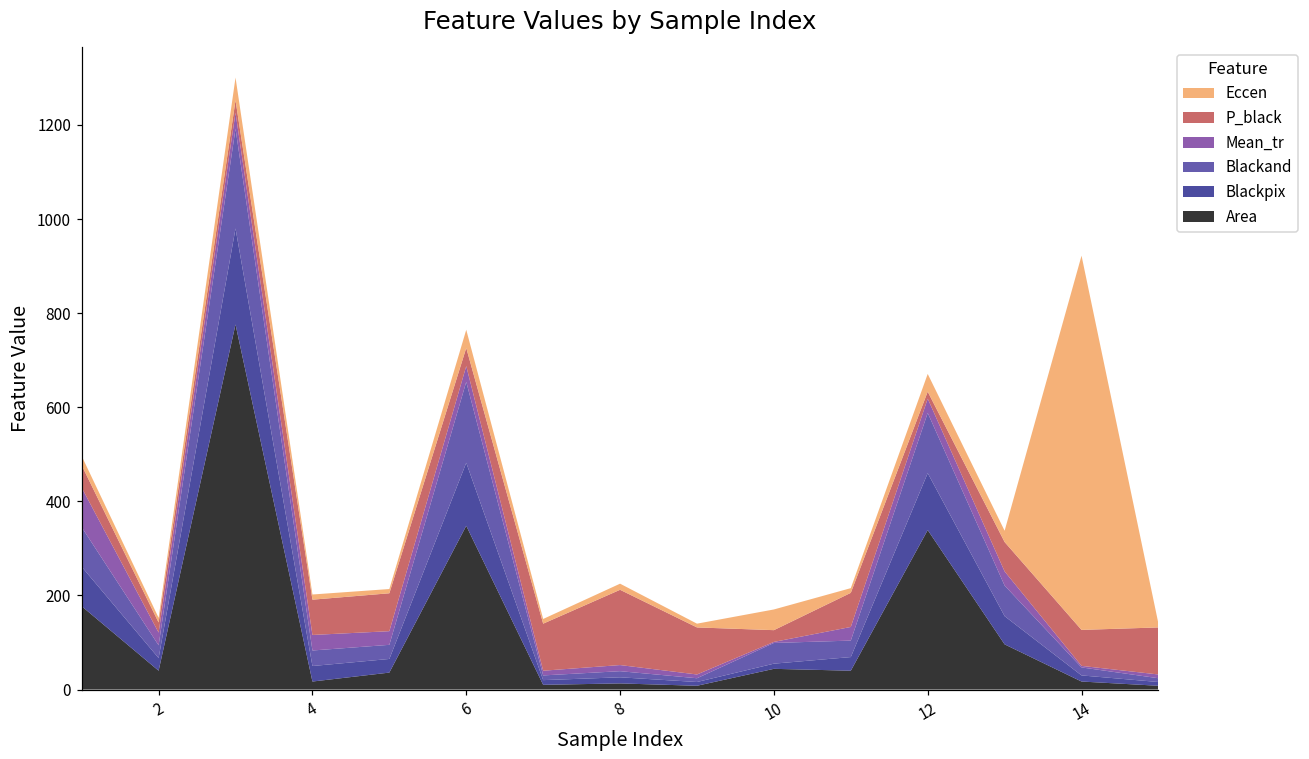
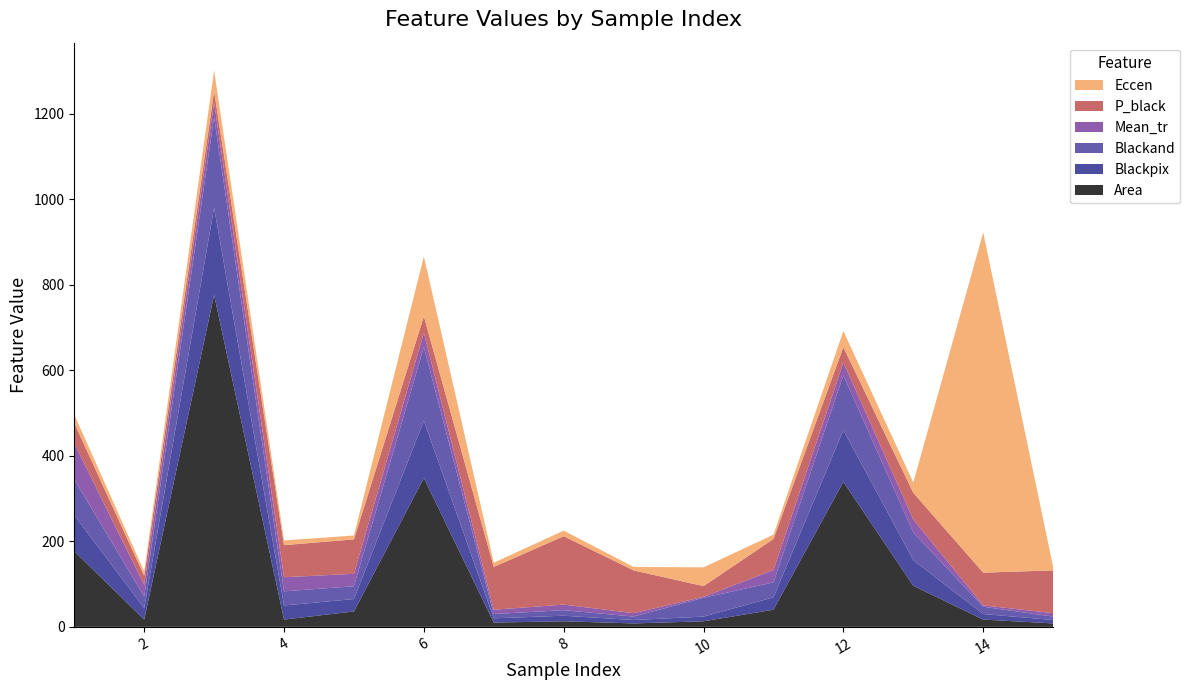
Area, 2: 40 -> 20
Eccen, 6: 40 -> 140
Area, 10: 40 -> 10
P_black, 12: 10 -> 40
